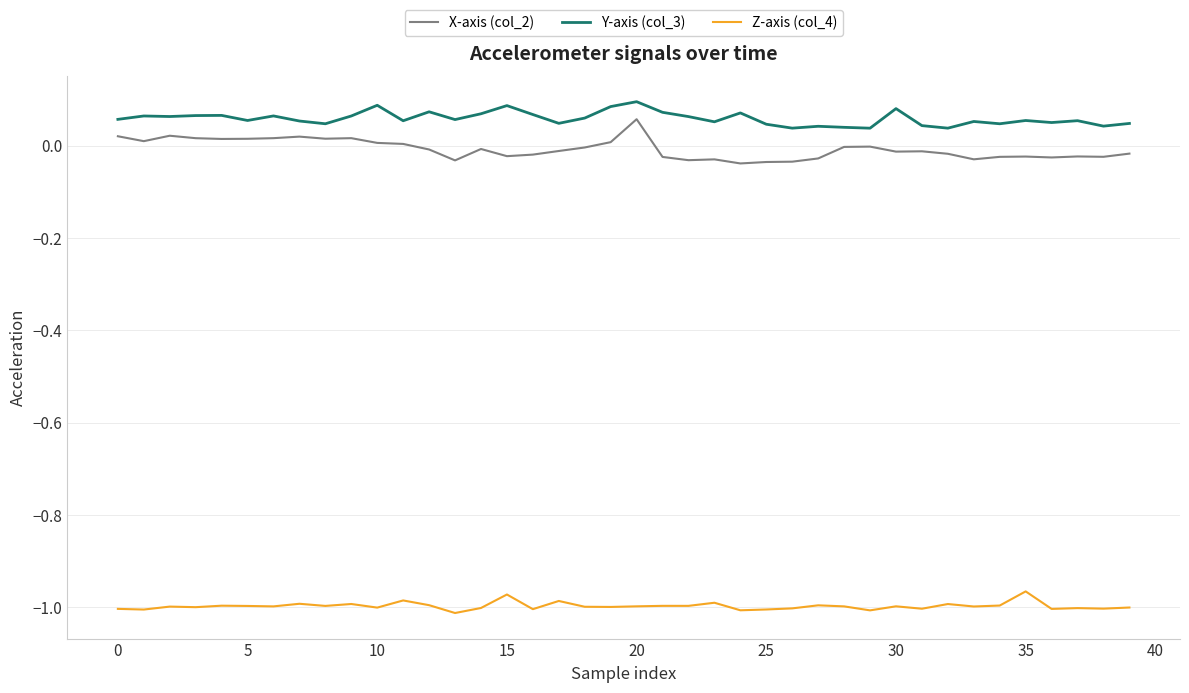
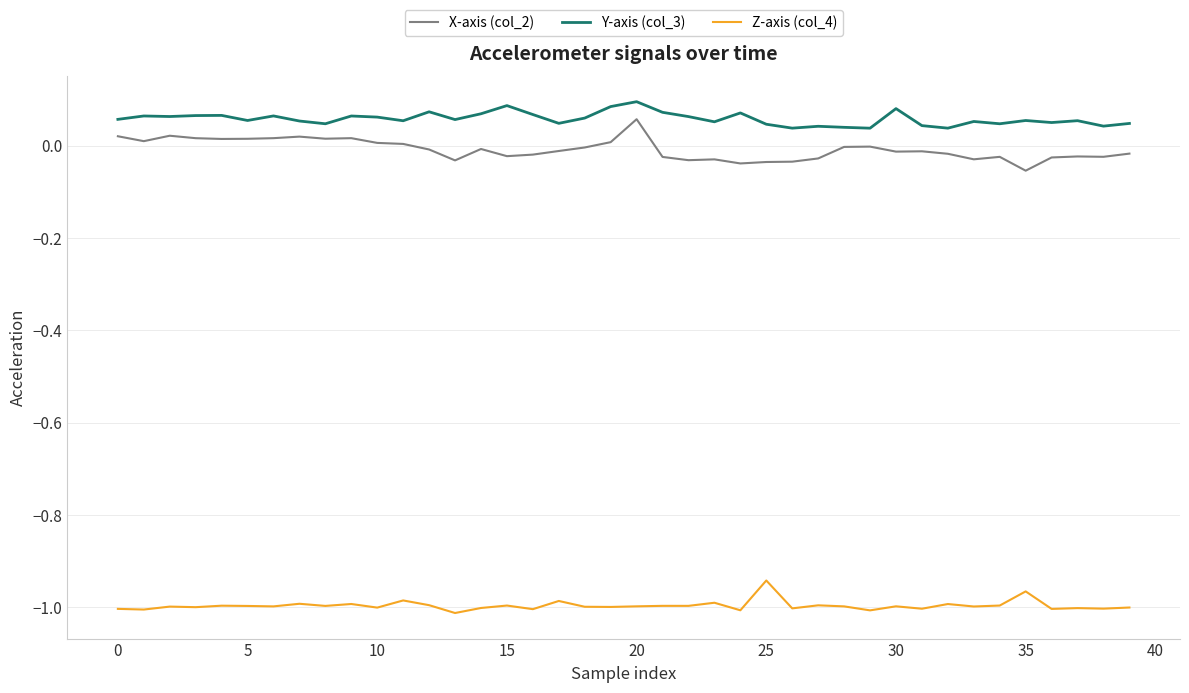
Y-axis (col_3), 10: 0.09 -> 0.06
Z-axis (col_4), 15: -0.97 -> -1.00
Z-axis (col_4), 25: -1.00 -> -0.94
X-axis (col_2), 35: -0.02 -> -0.05
